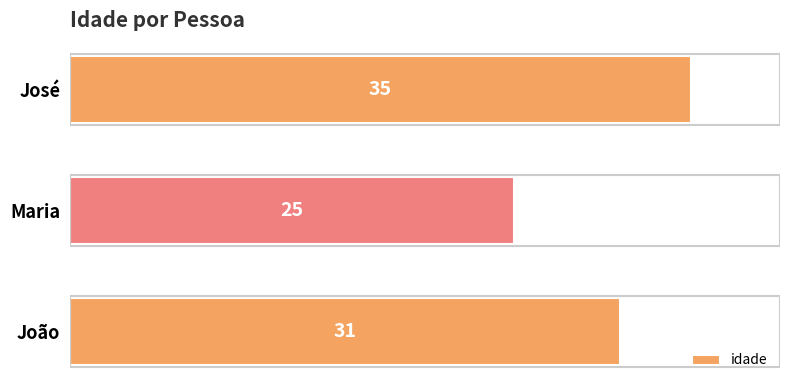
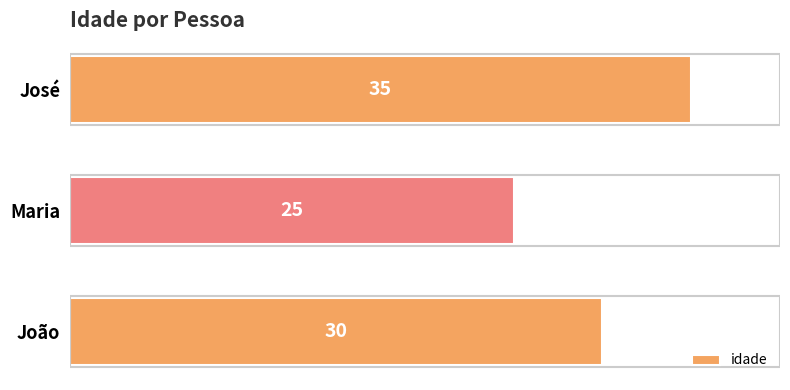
João: 31 -> 30
